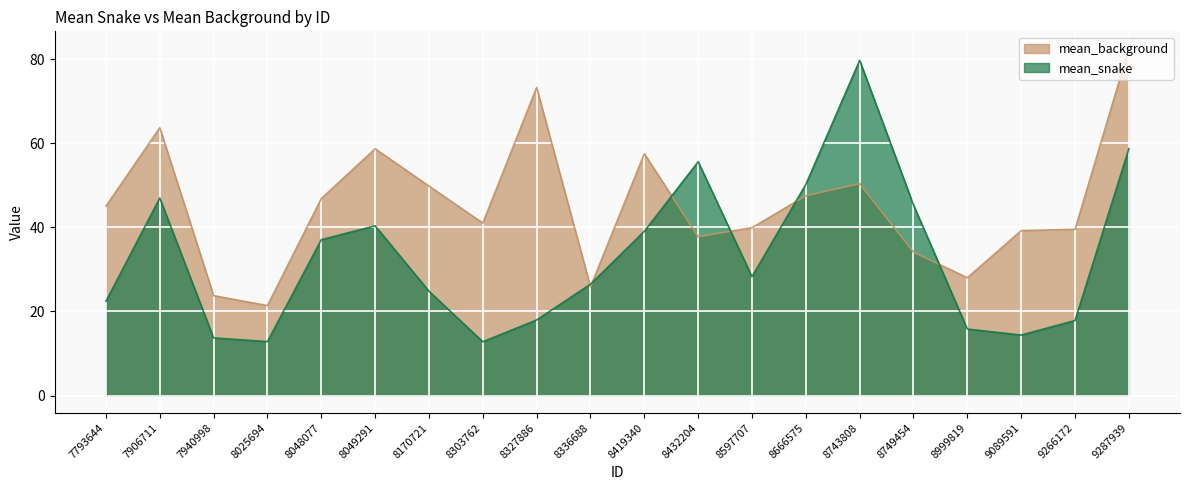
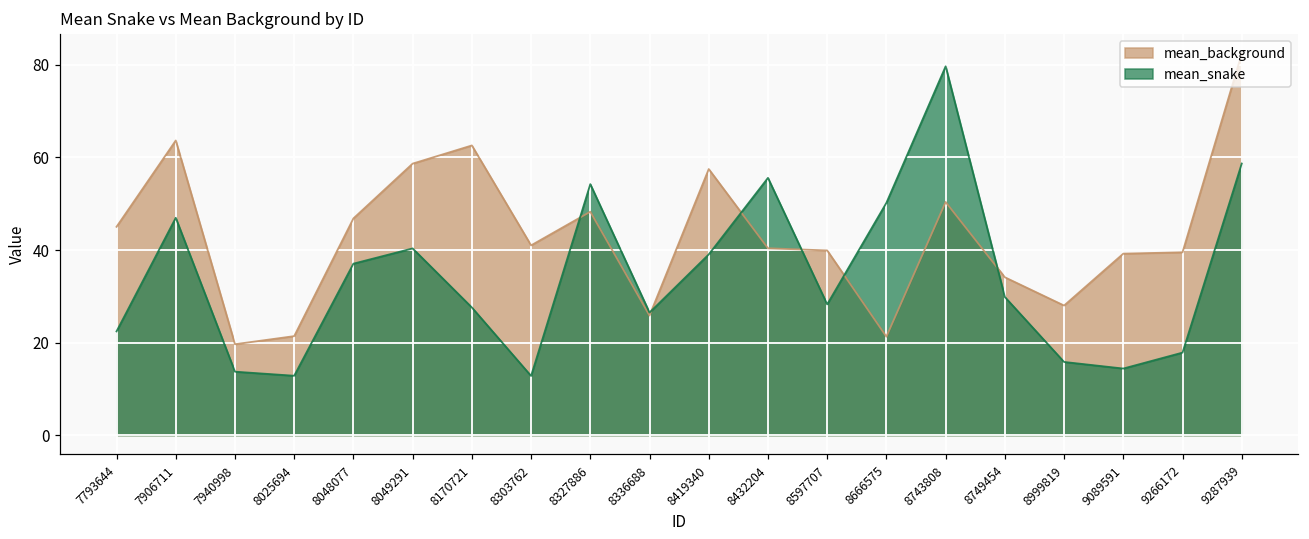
mean_background, 7940998: 24 -> 20
mean_background, 8170721: 50 -> 63
mean_snake, 8170721: 25 -> 28
mean_background, 8327886: 73 -> 48
mean_snake, 8327886: 18 -> 54
mean_background, 8432204: 38 -> 40
mean_background, 8666575: 48 -> 21
mean_snake, 8749454: 45 -> 30
